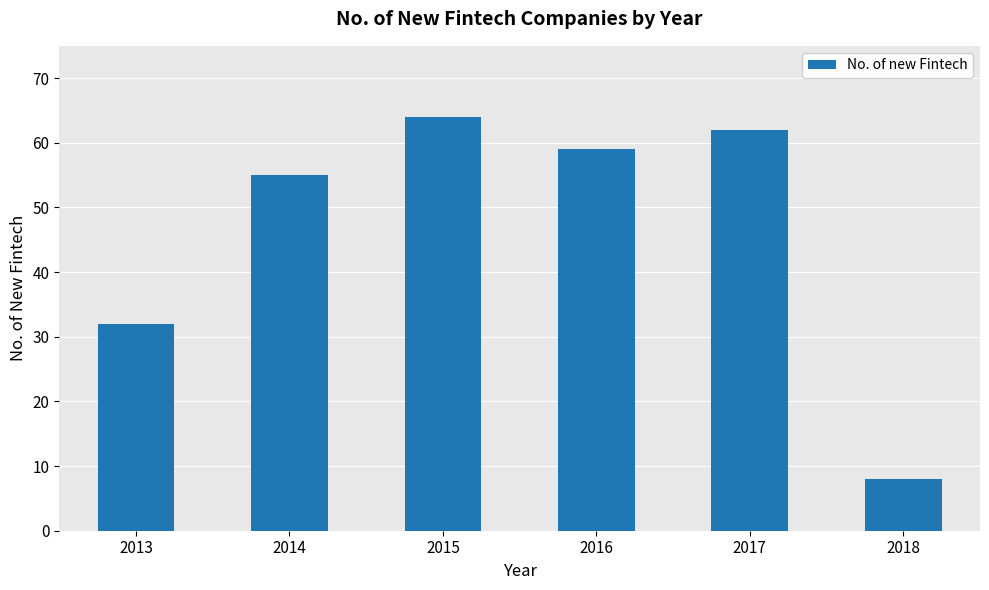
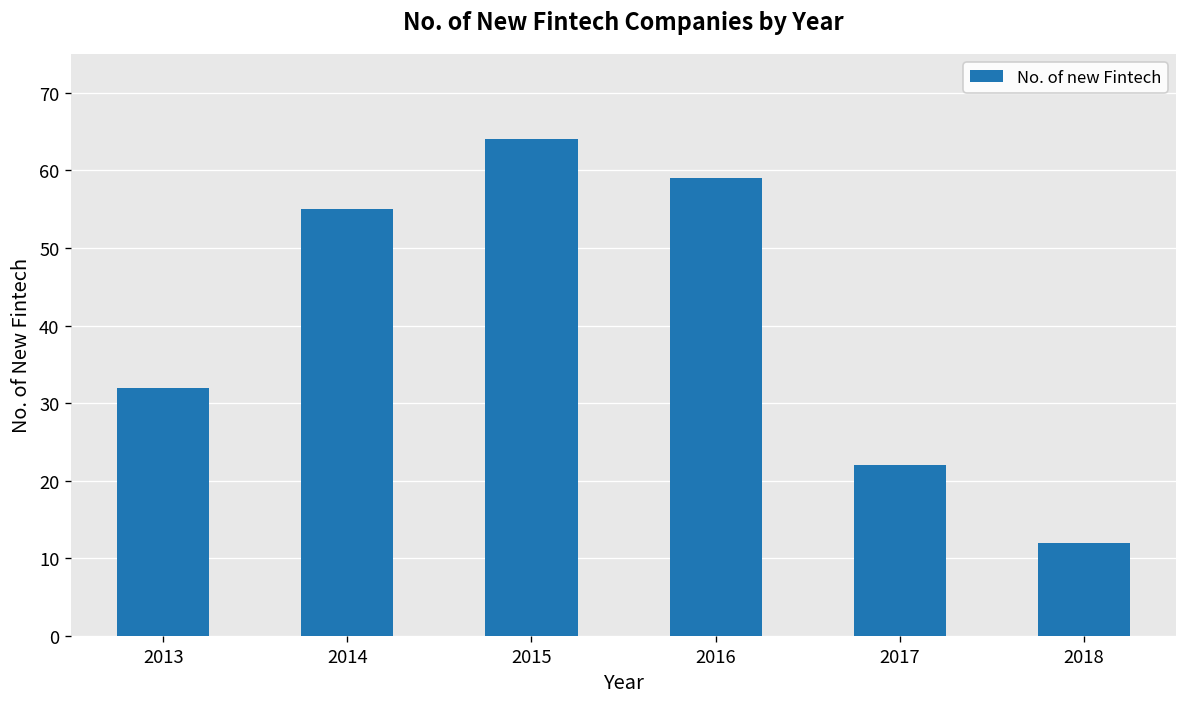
2017: 62 -> 22
2018: 8 -> 12
